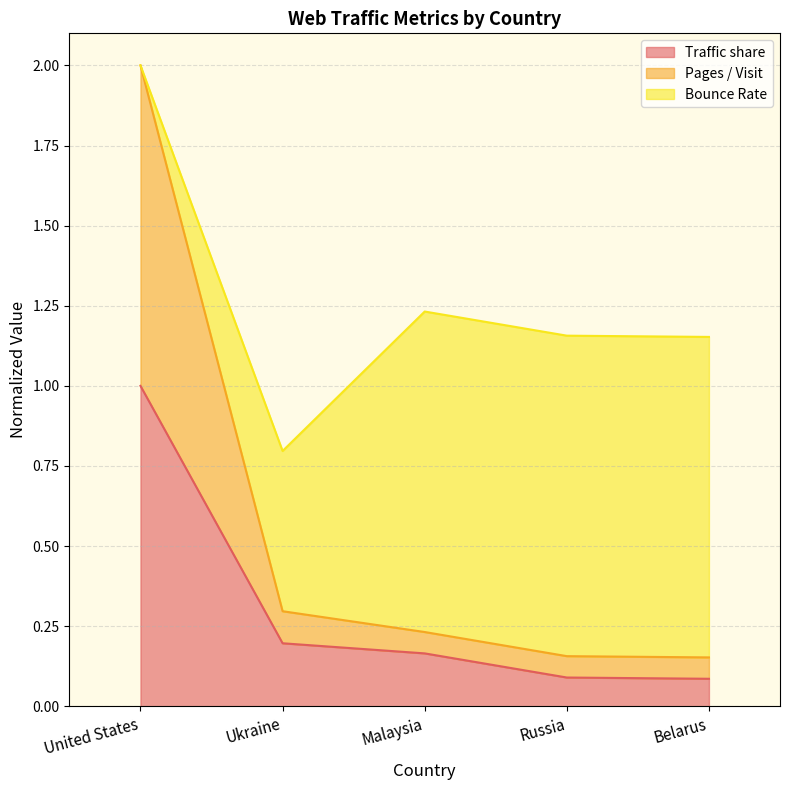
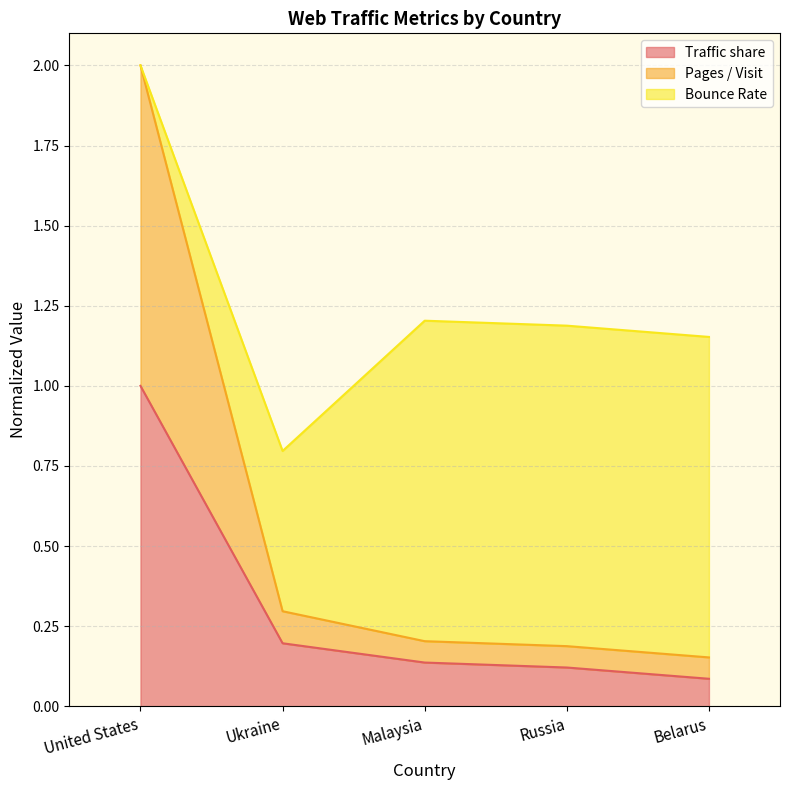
Traffic share, Malaysia: 0.17 -> 0.14
Traffic share, Russia: 0.09 -> 0.12
